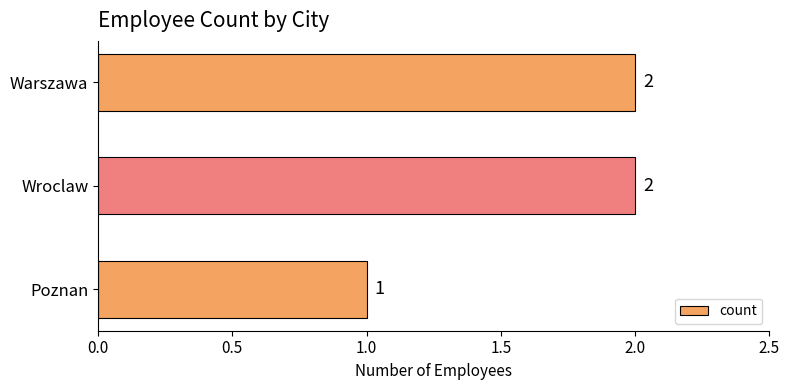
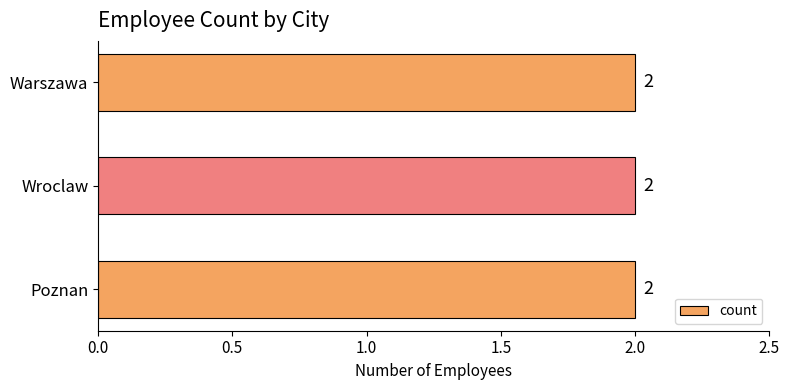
Poznan: 1 -> 2
